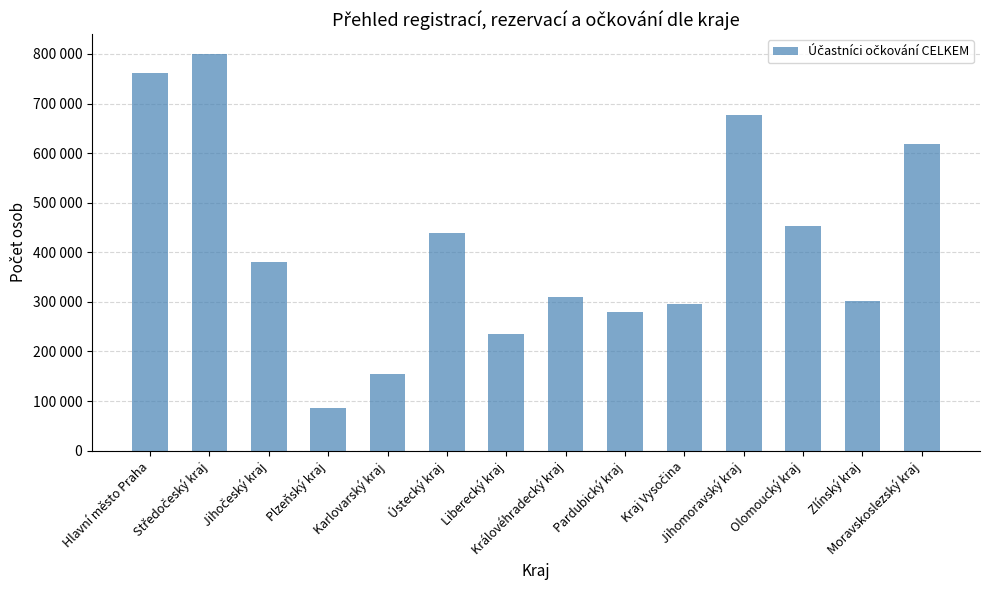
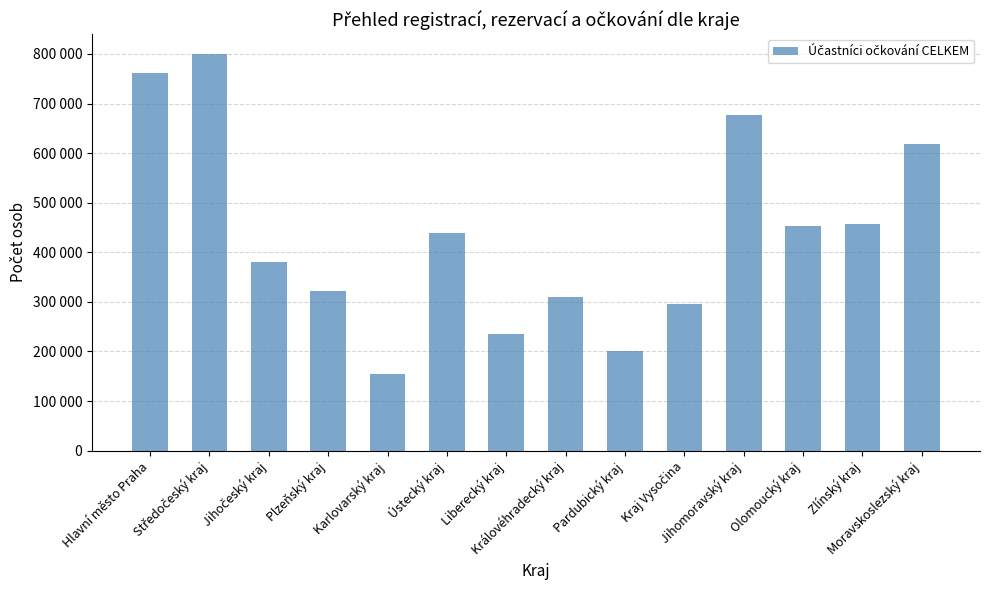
Plzeňský kraj: 90000 -> 320000
Pardubický kraj: 280000 -> 200000
Zlínský kraj: 300000 -> 460000
